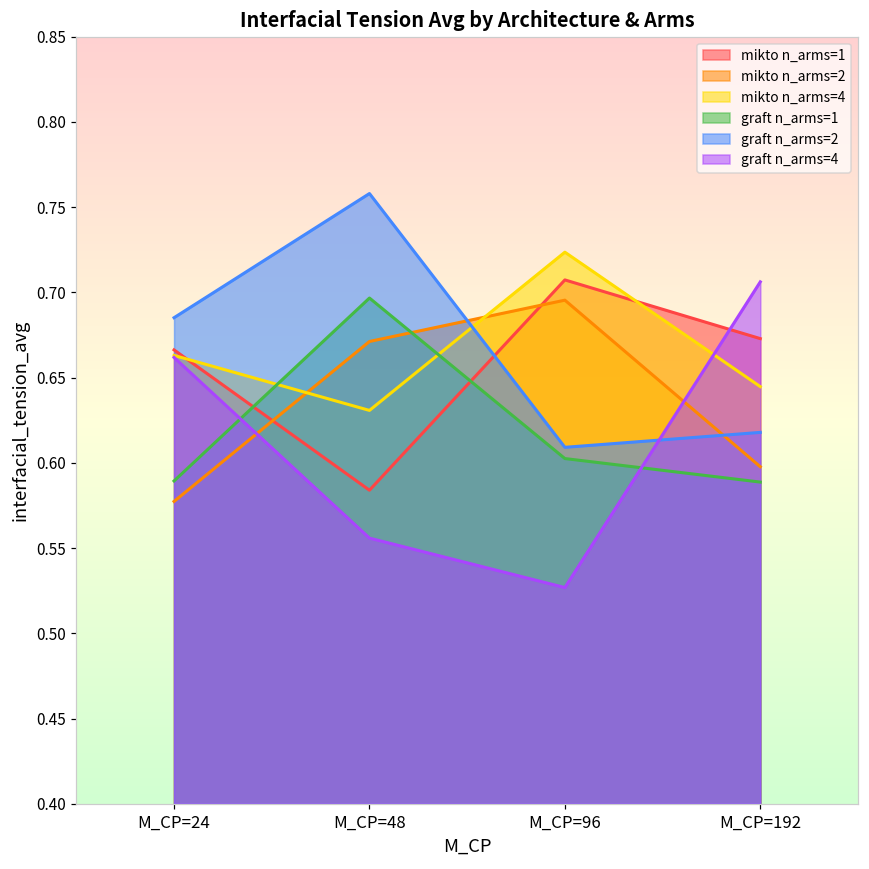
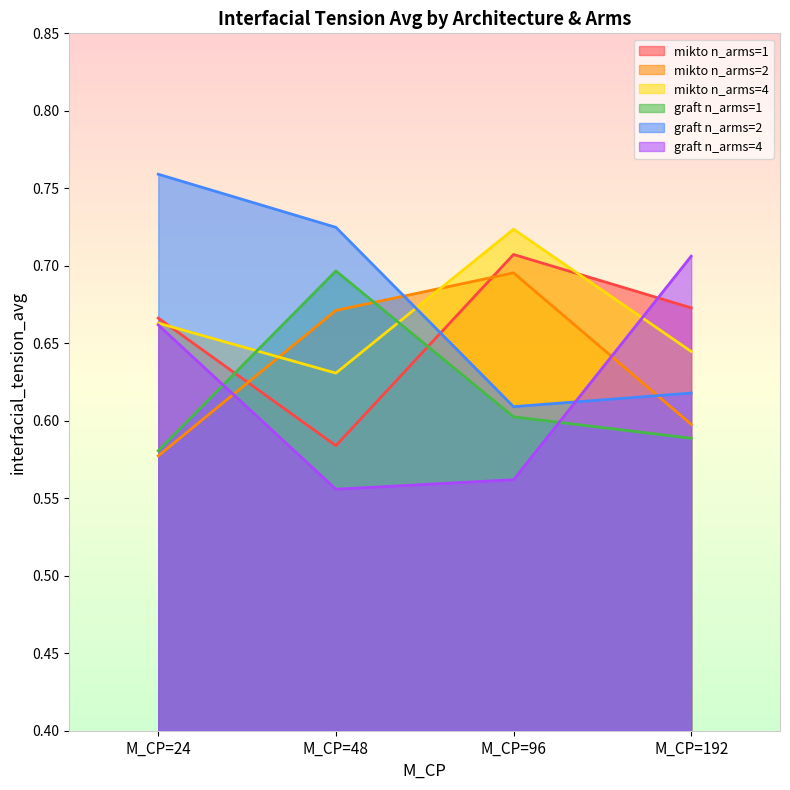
graft n_arms=1, M_CP=24: 0.589 -> 0.581
graft n_arms=2, M_CP=24: 0.685 -> 0.759
graft n_arms=2, M_CP=48: 0.758 -> 0.725
graft n_arms=4, M_CP=96: 0.527 -> 0.562
